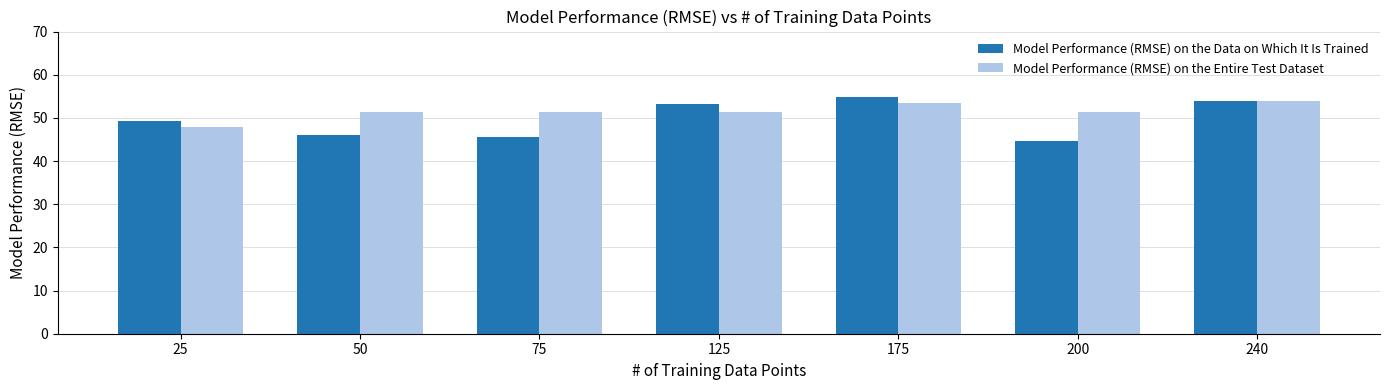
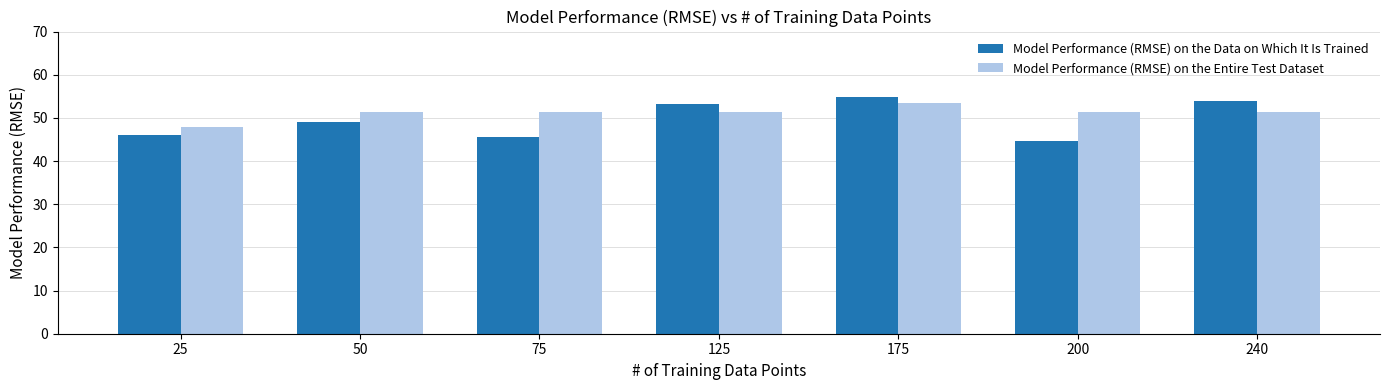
Model Performance (RMSE) on the Data on Which It Is Trained, 25: 49 -> 46
Model Performance (RMSE) on the Data on Which It Is Trained, 50: 46 -> 49
Model Performance (RMSE) on the Entire Test Dataset, 240: 54 -> 51
